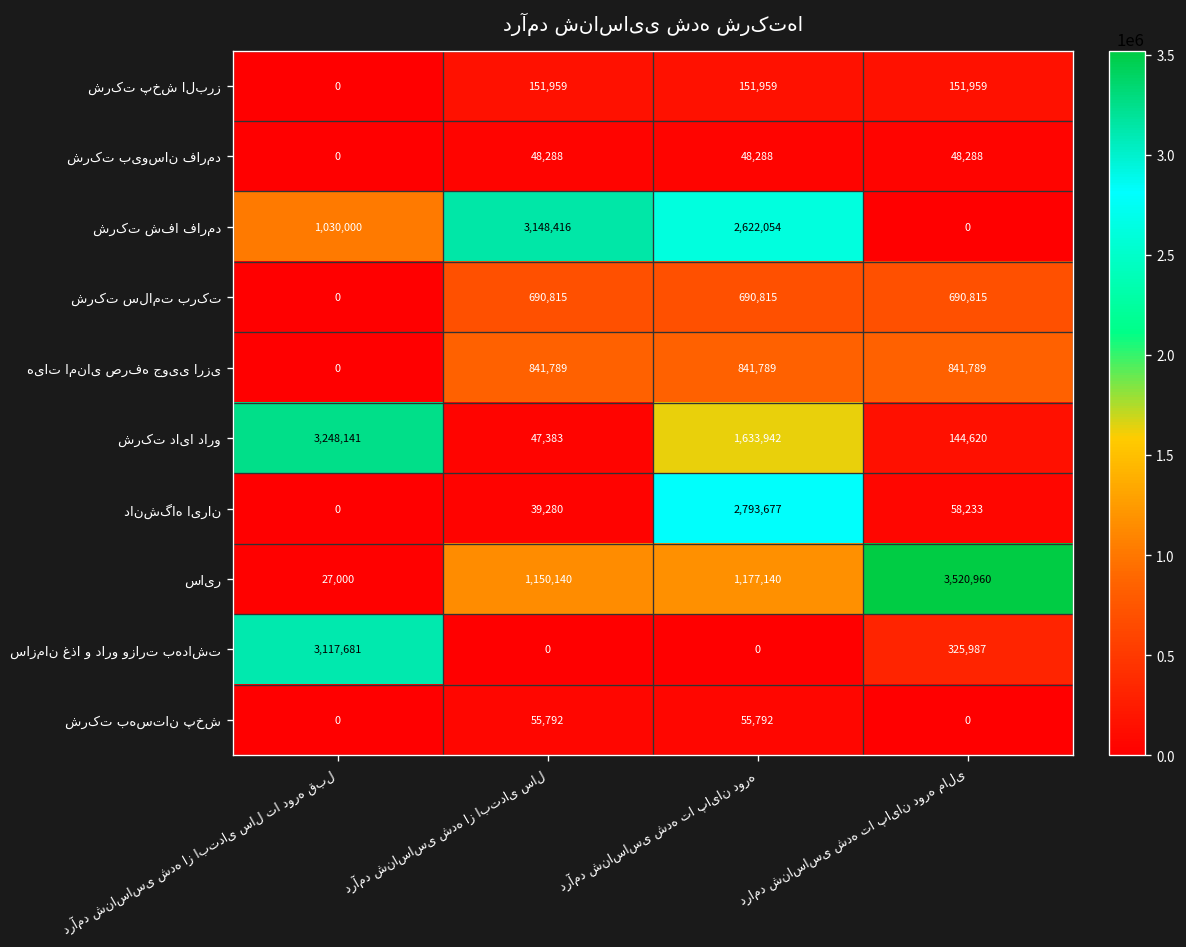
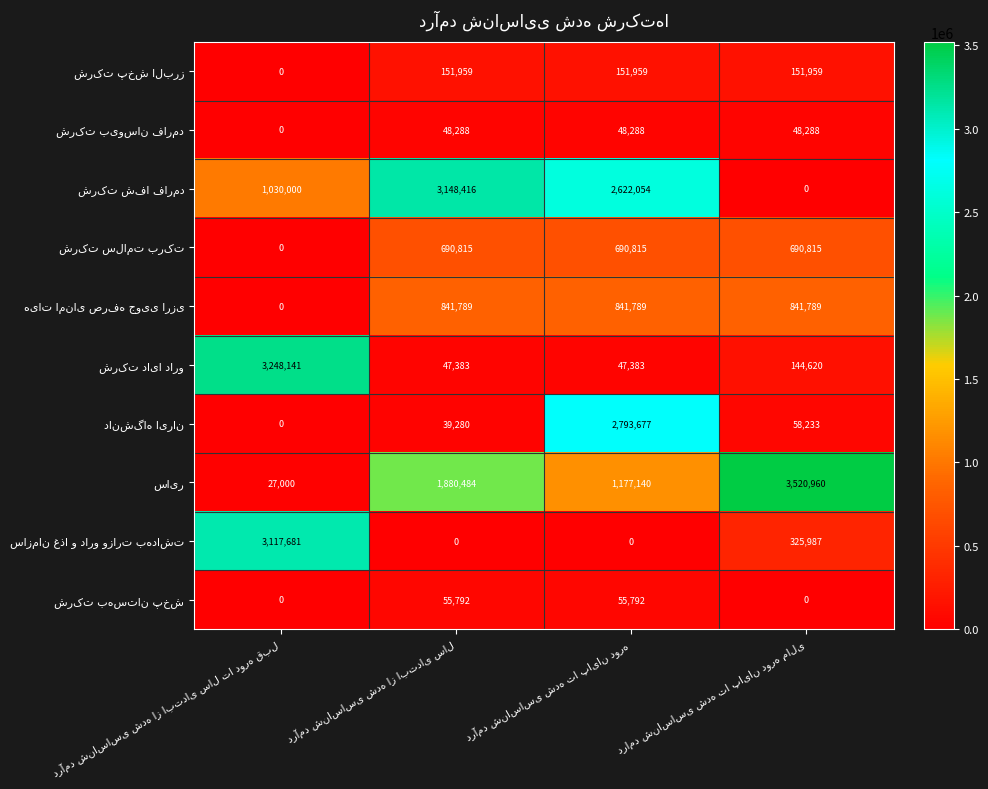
شرکت دایا دارو, درآمد شناساسی شده تا پایان دوره: 1,633,942 -> 47,383
سایر, درآمد شناساسی شده از ابتدای سال: 1,150,140 -> 1,880,484
